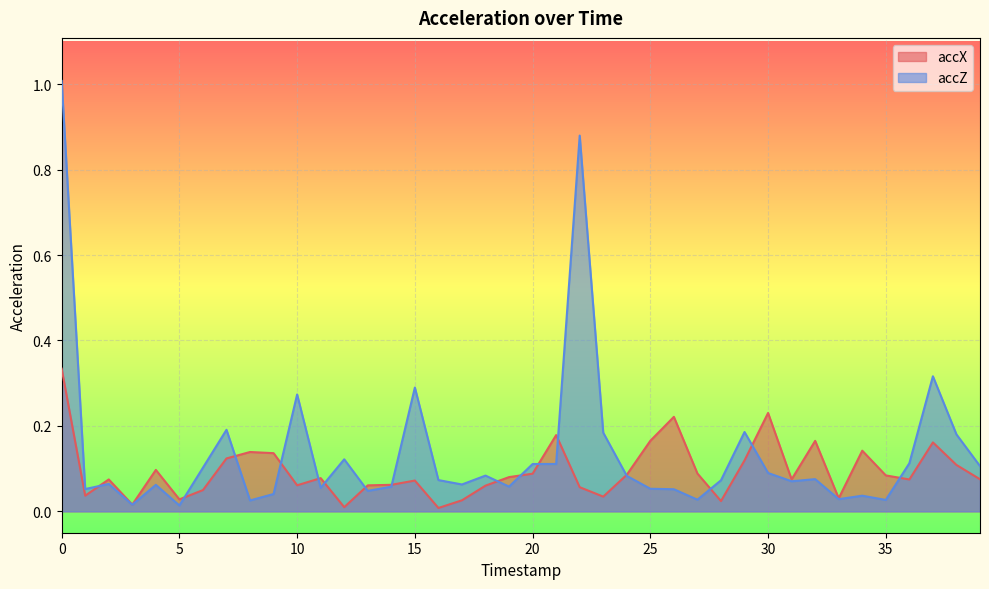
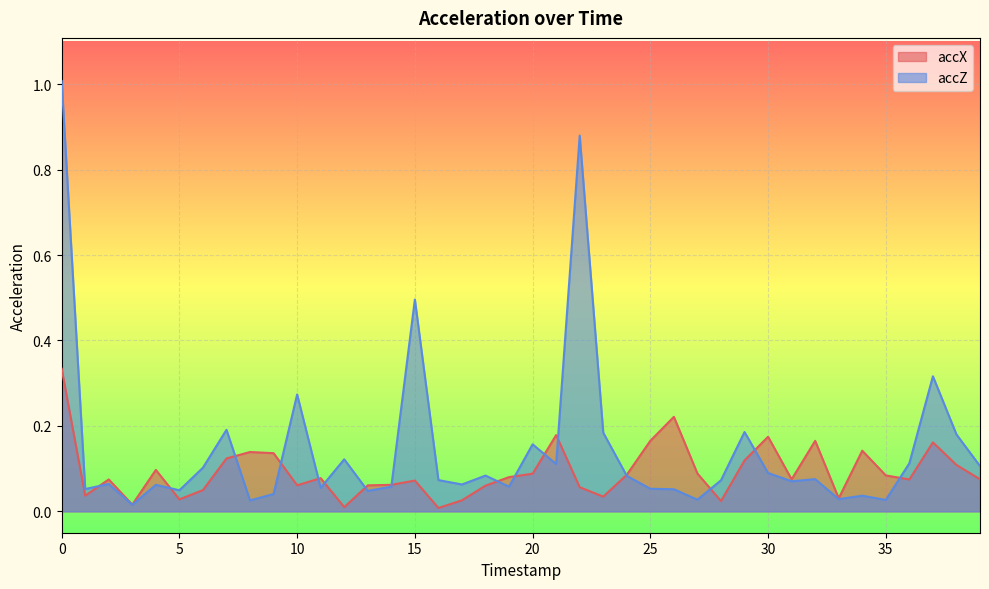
accZ, 5: 0.01 -> 0.05
accZ, 15: 0.29 -> 0.50
accZ, 20: 0.11 -> 0.16
accX, 30: 0.23 -> 0.17
